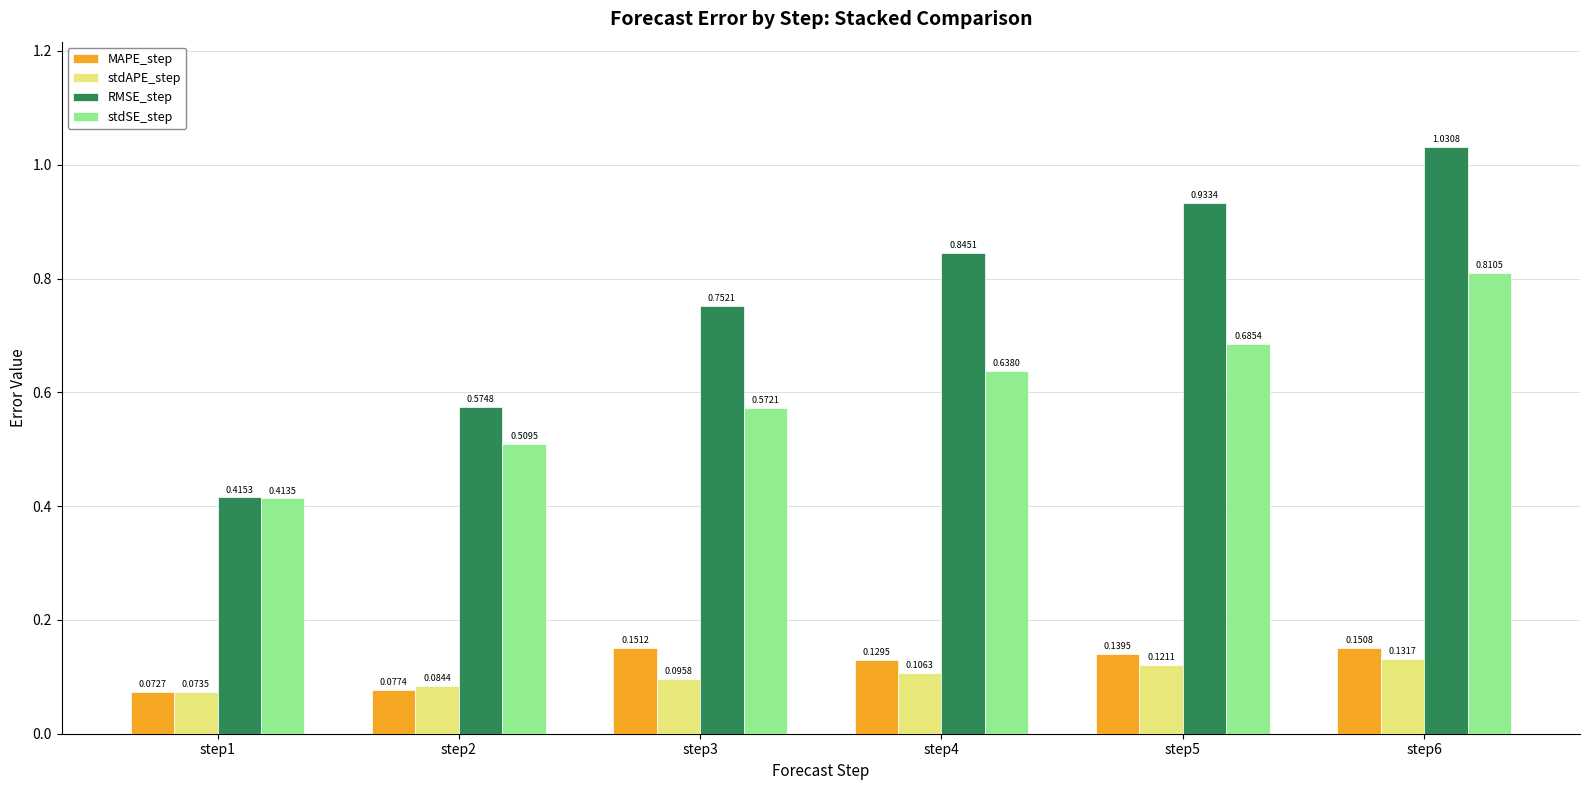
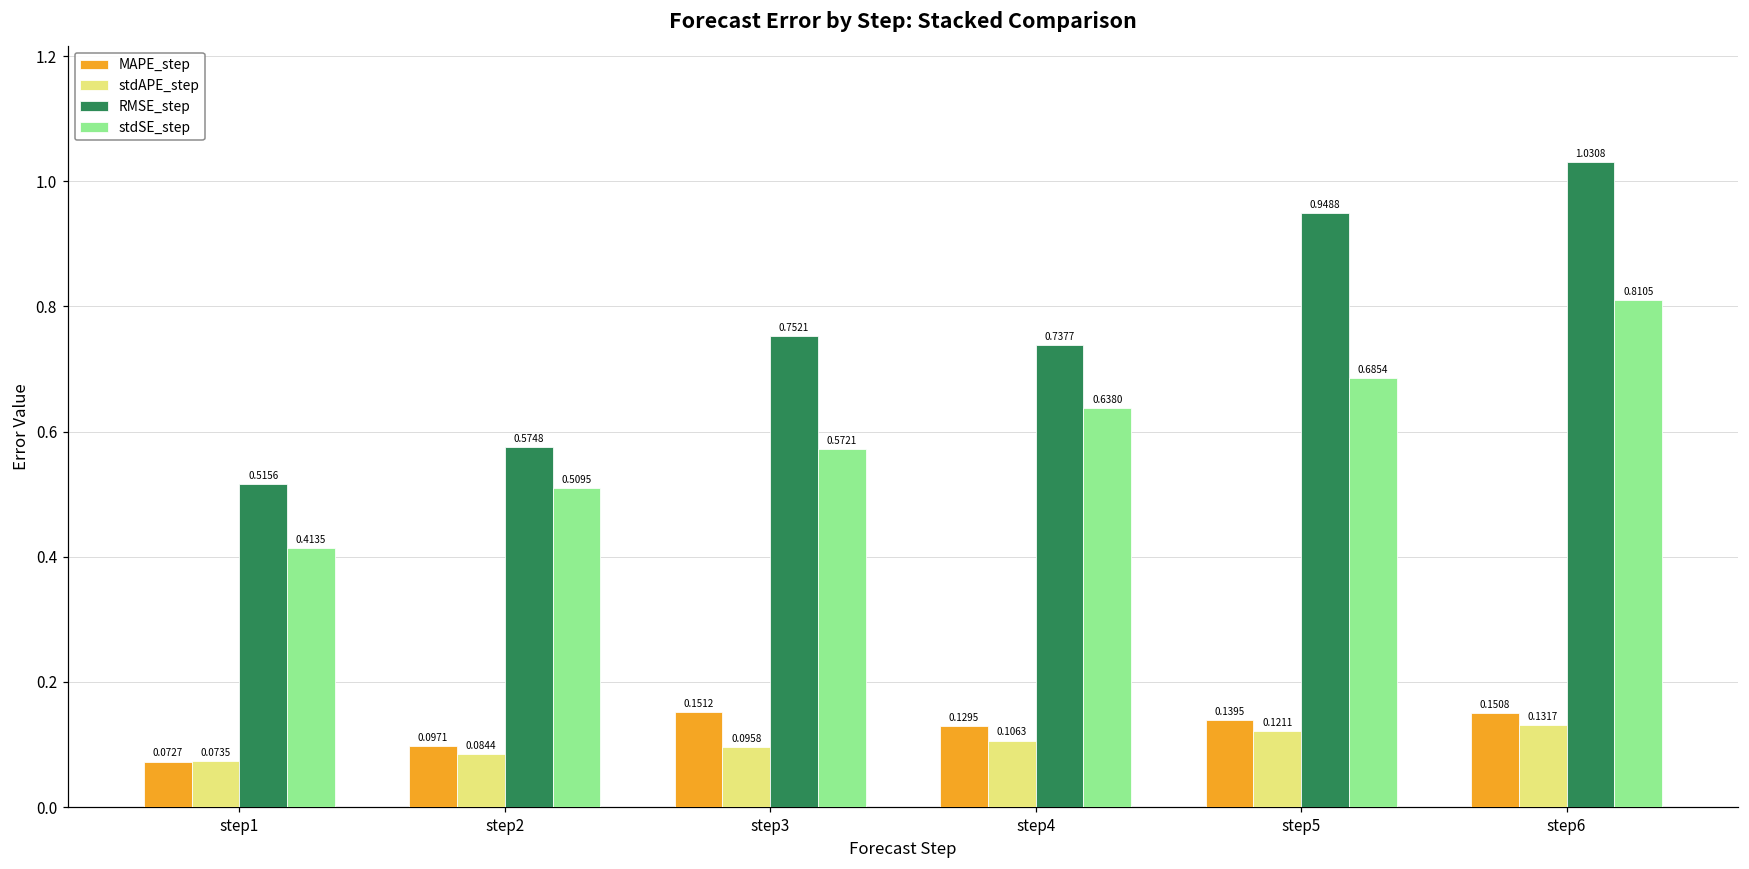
RMSE_step, step1: 0.4153 -> 0.5156
MAPE_step, step2: 0.0774 -> 0.0971
RMSE_step, step4: 0.8451 -> 0.7377
RMSE_step, step5: 0.9334 -> 0.9488
